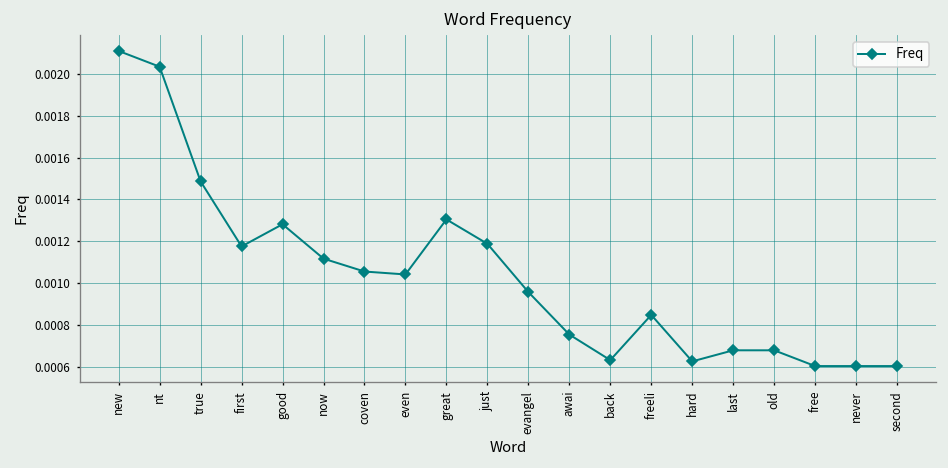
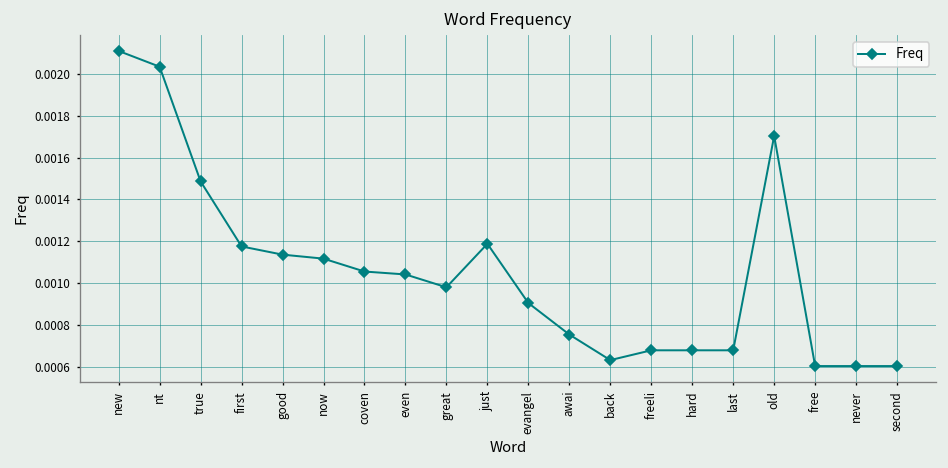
good: 0.00128 -> 0.00114
great: 0.00130 -> 0.00098
evangel: 0.00096 -> 0.00090
freeli: 0.00085 -> 0.00068
hard: 0.00063 -> 0.00068
old: 0.00068 -> 0.00170
